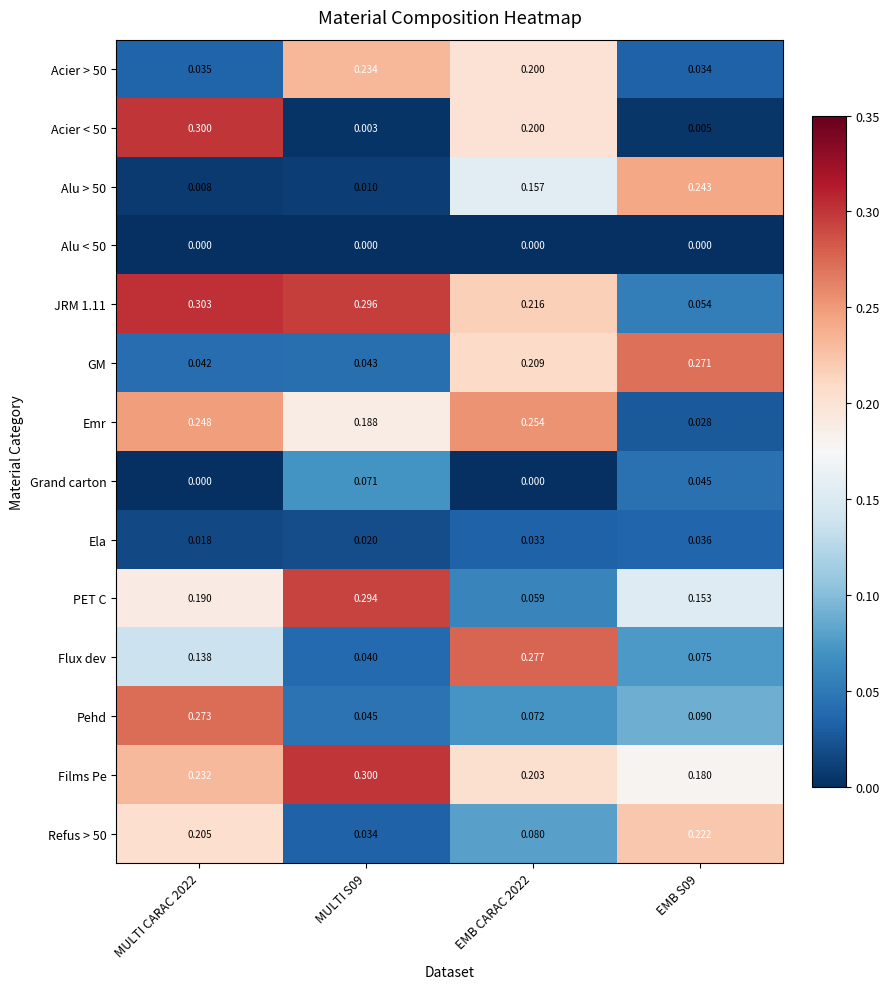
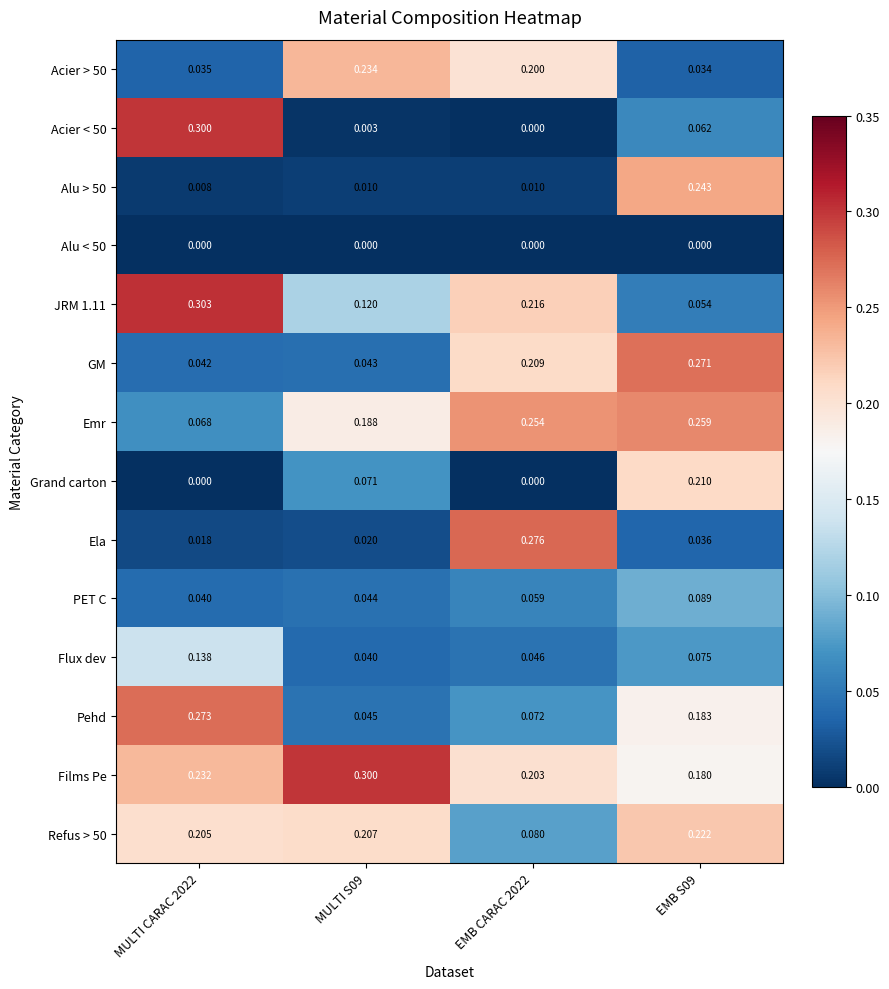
Acier < 50, EMB CARAC 2022: 0.200 -> 0.000
Acier < 50, EMB S09: 0.005 -> 0.062
Alu > 50, EMB CARAC 2022: 0.157 -> 0.010
JRM 1.11, MULTI S09: 0.296 -> 0.120
Emr, MULTI CARAC 2022: 0.248 -> 0.068
Emr, EMB S09: 0.028 -> 0.259
Grand carton, EMB S09: 0.045 -> 0.210
Ela, EMB CARAC 2022: 0.033 -> 0.276
PET C, MULTI CARAC 2022: 0.190 -> 0.040
PET C, MULTI S09: 0.294 -> 0.044
PET C, EMB S09: 0.153 -> 0.089
Flux dev, EMB CARAC 2022: 0.277 -> 0.046
Pehd, EMB S09: 0.090 -> 0.183
Refus > 50, MULTI S09: 0.034 -> 0.207
